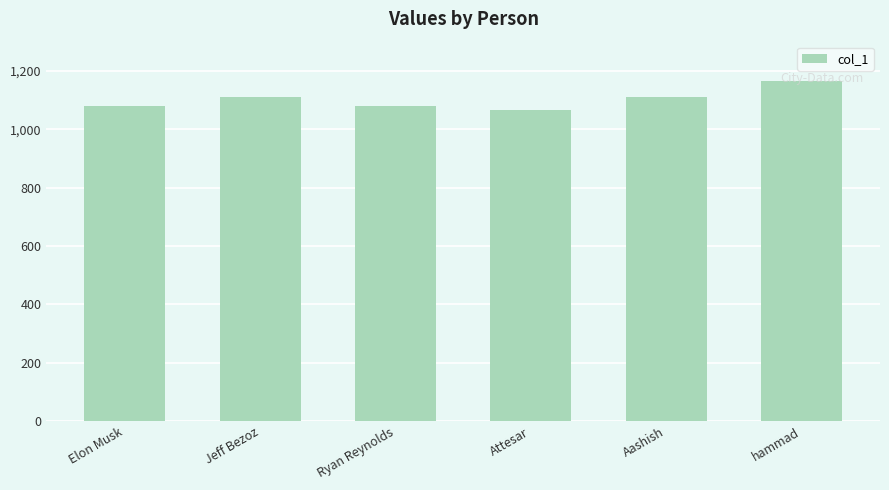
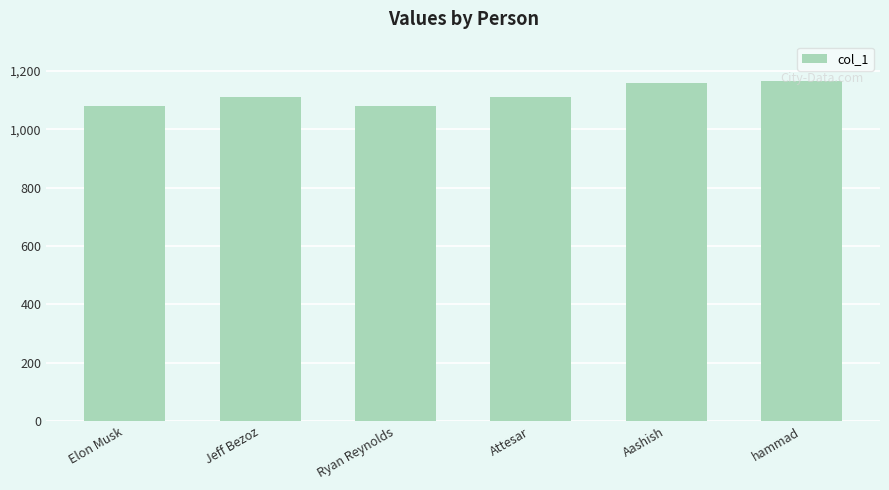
Attesar: 1,070 -> 1,110
Aashish: 1,110 -> 1,160
